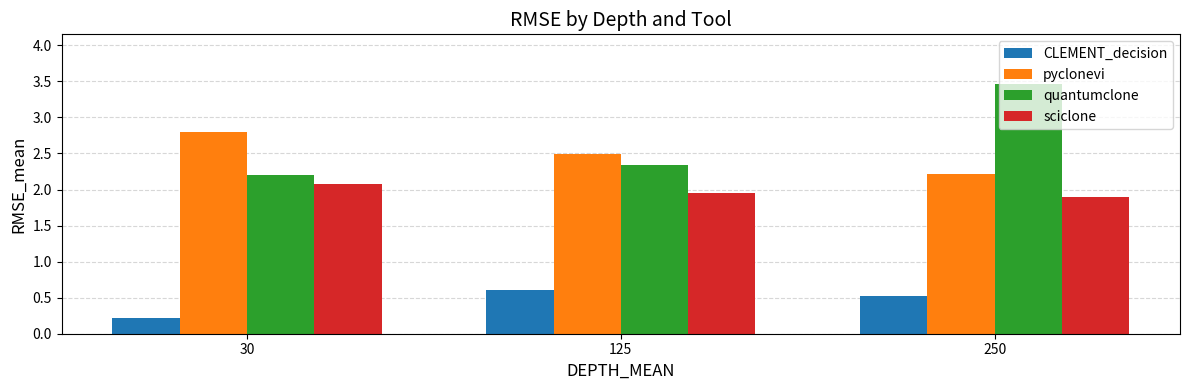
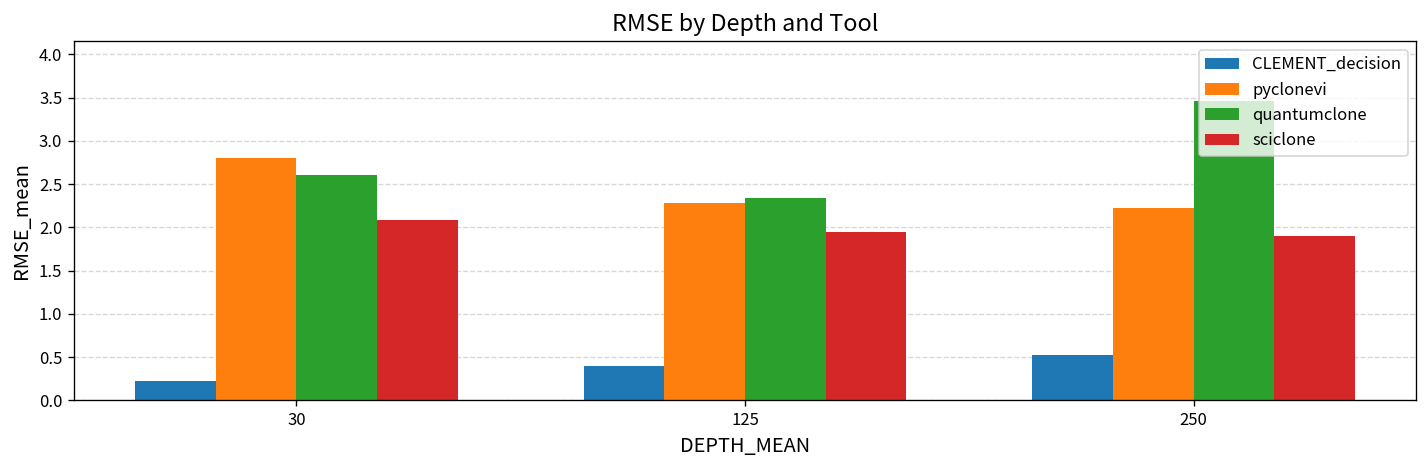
quantumclone, 30: 2.2 -> 2.6
CLEMENT_decision, 125: 0.6 -> 0.4
pyclonevi, 125: 2.5 -> 2.3
